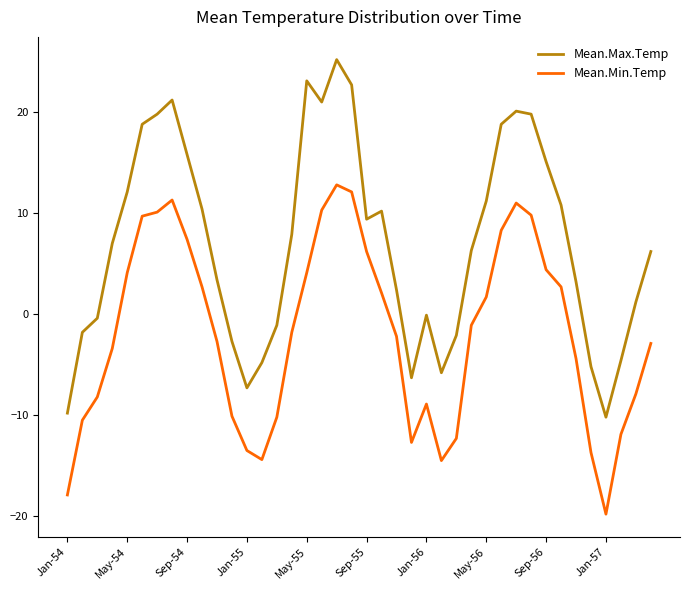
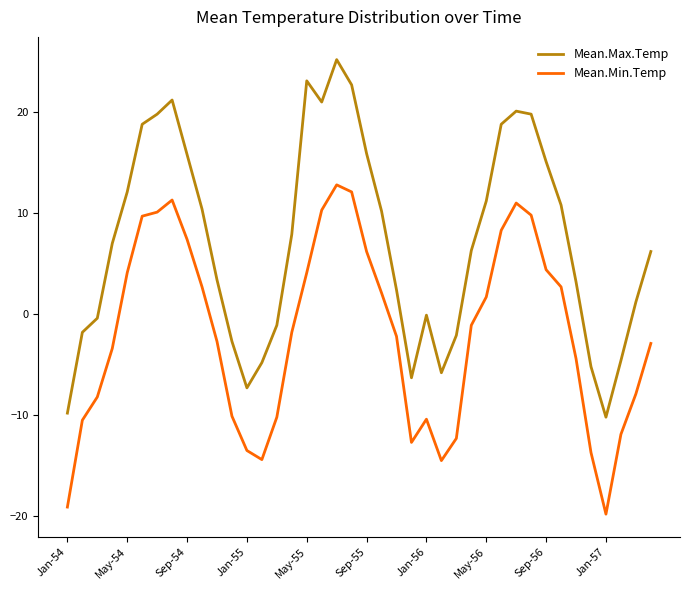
Mean.Min.Temp, Jan-54: -17.9 -> -19.1
Mean.Max.Temp, Sep-55: 9.4 -> 15.9
Mean.Min.Temp, Jan-56: -8.9 -> -10.4
